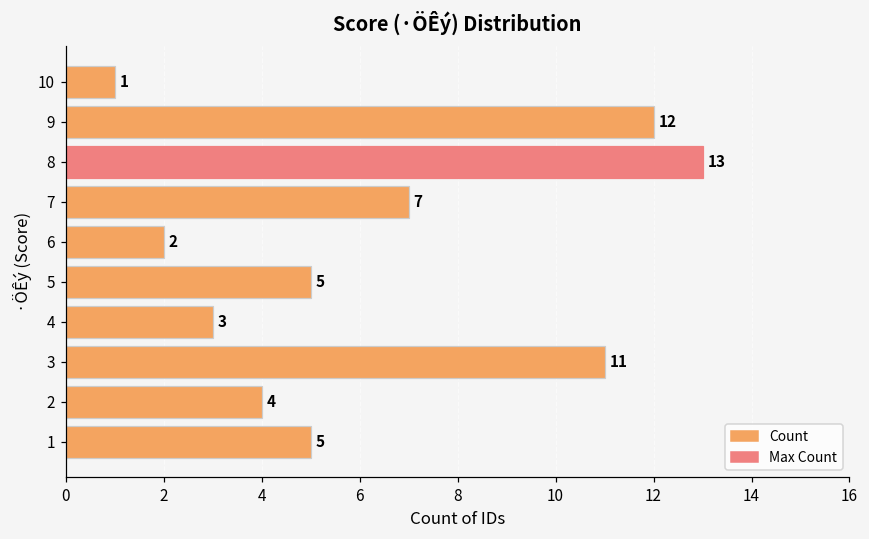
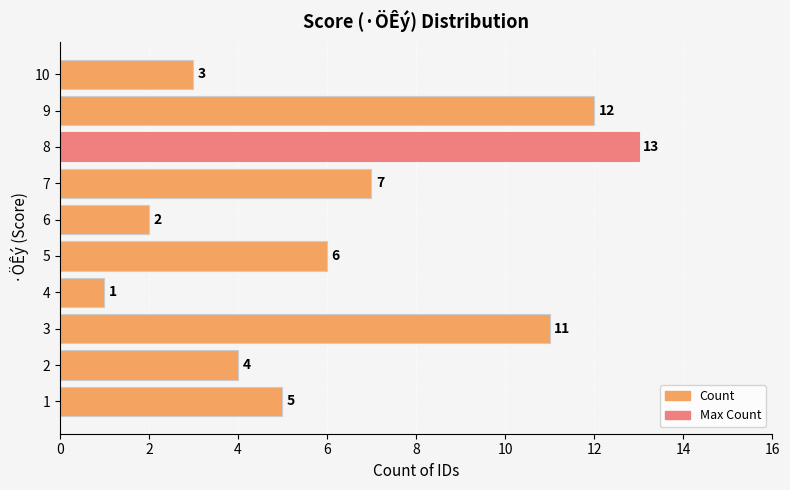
10: 1 -> 3
5: 5 -> 6
4: 3 -> 1
